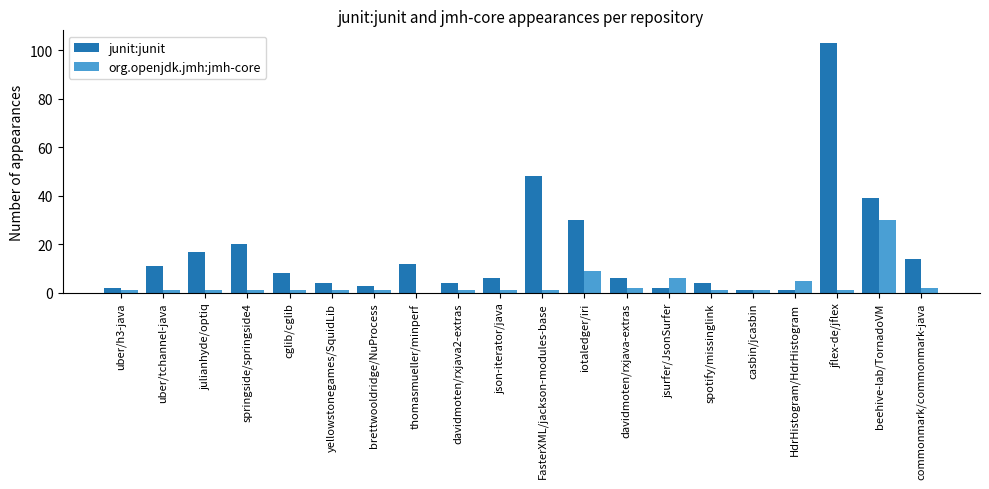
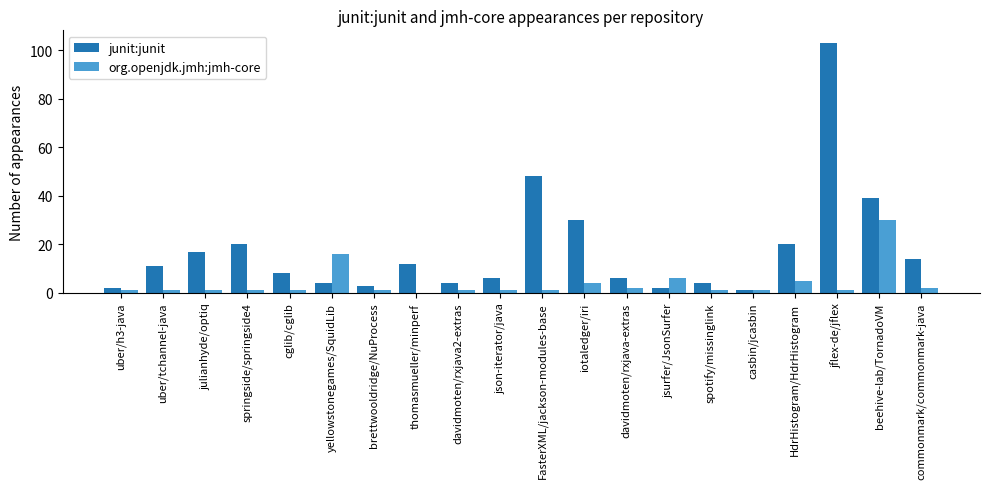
org.openjdk.jmh:jmh-core, yellowstonegames/SquidLib: 1 -> 16
org.openjdk.jmh:jmh-core, iotaledger/iri: 9 -> 4
junit:junit, HdrHistogram/HdrHistogram: 1 -> 20
